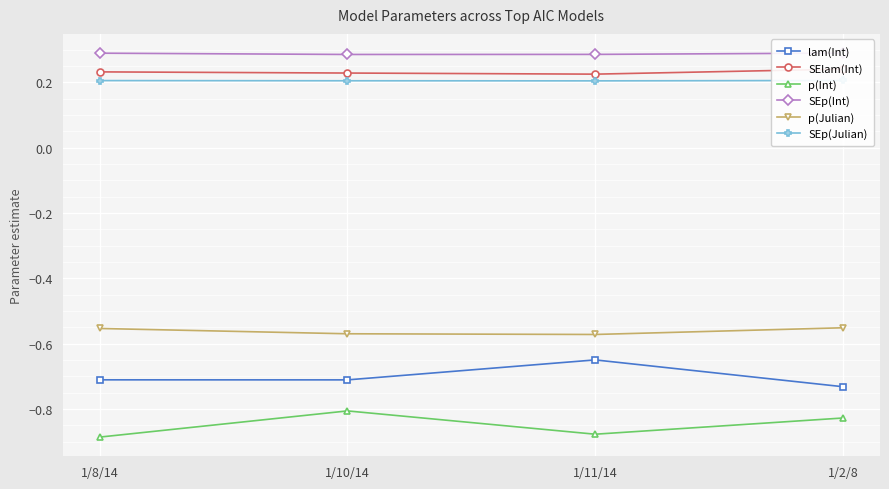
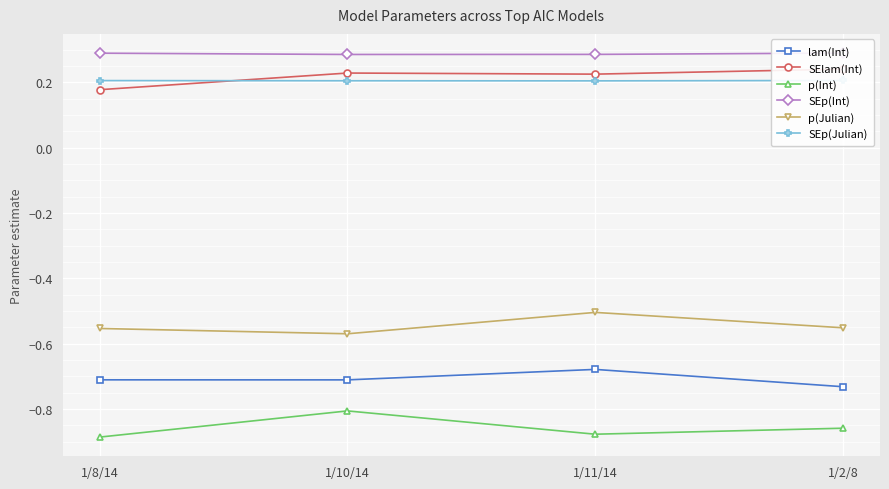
SElam(Int), 1/8/14: 0.23 -> 0.18
lam(Int), 1/11/14: -0.65 -> -0.68
p(Julian), 1/11/14: -0.57 -> -0.50
p(Int), 1/2/8: -0.83 -> -0.86
